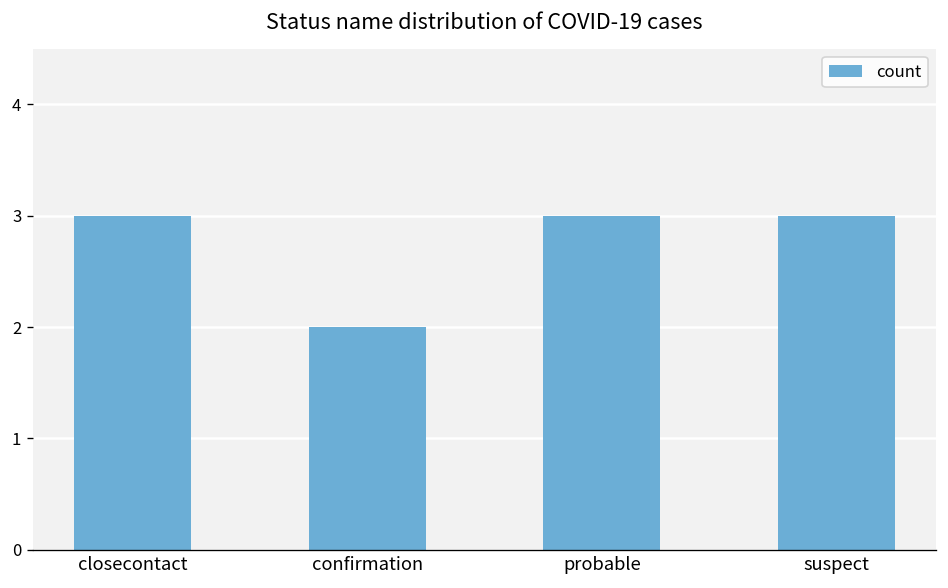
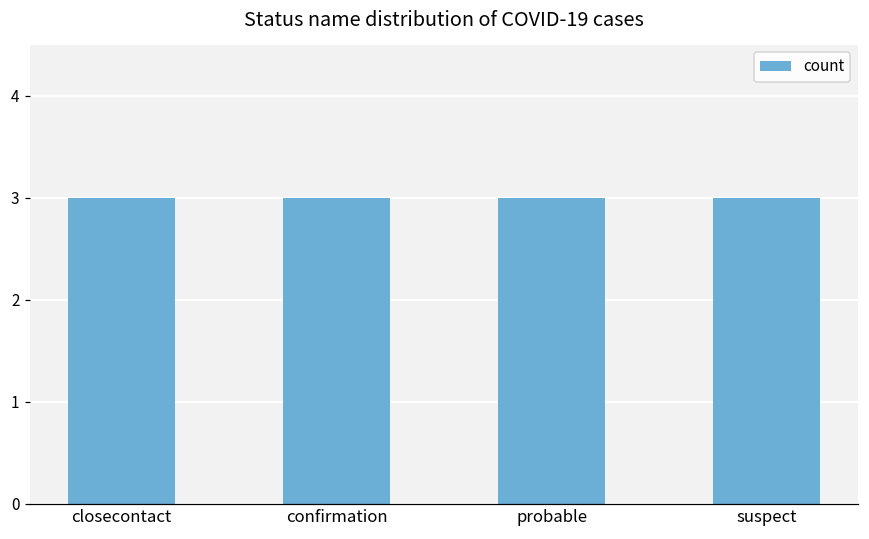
confirmation: 2 -> 3
